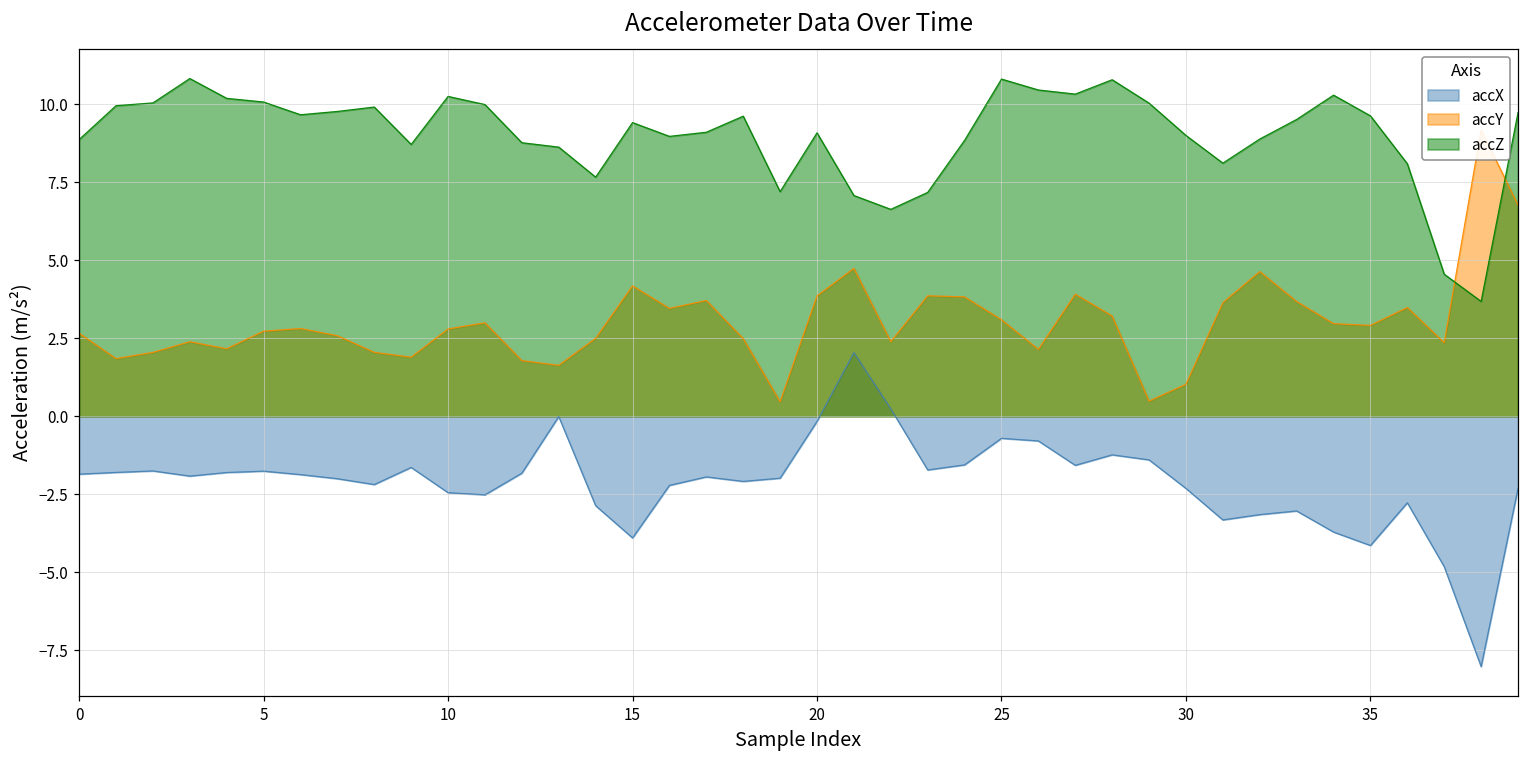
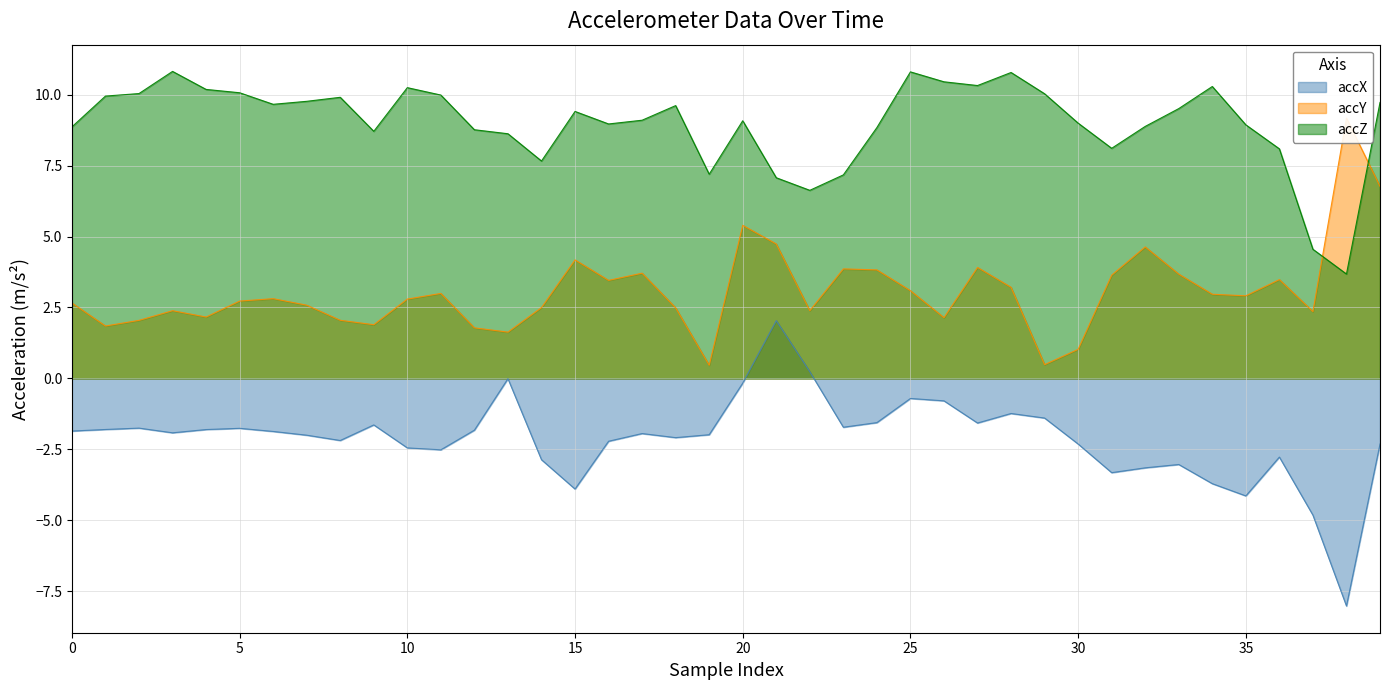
accY, 20: 3.9 -> 5.4
accZ, 35: 9.6 -> 8.9
